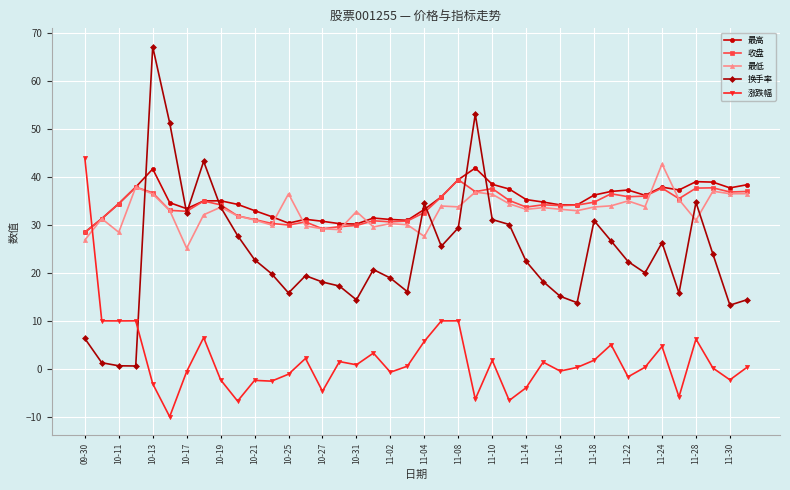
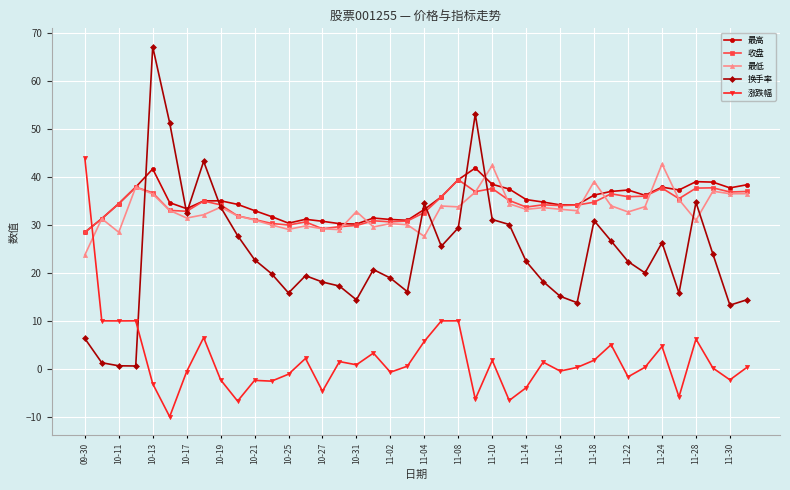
最低, 09-30: 27 -> 24
最低, 10-17: 25 -> 31
最低, 10-25: 37 -> 29
最低, 11-10: 36 -> 42
最低, 11-18: 34 -> 39
最低, 11-22: 35 -> 33
